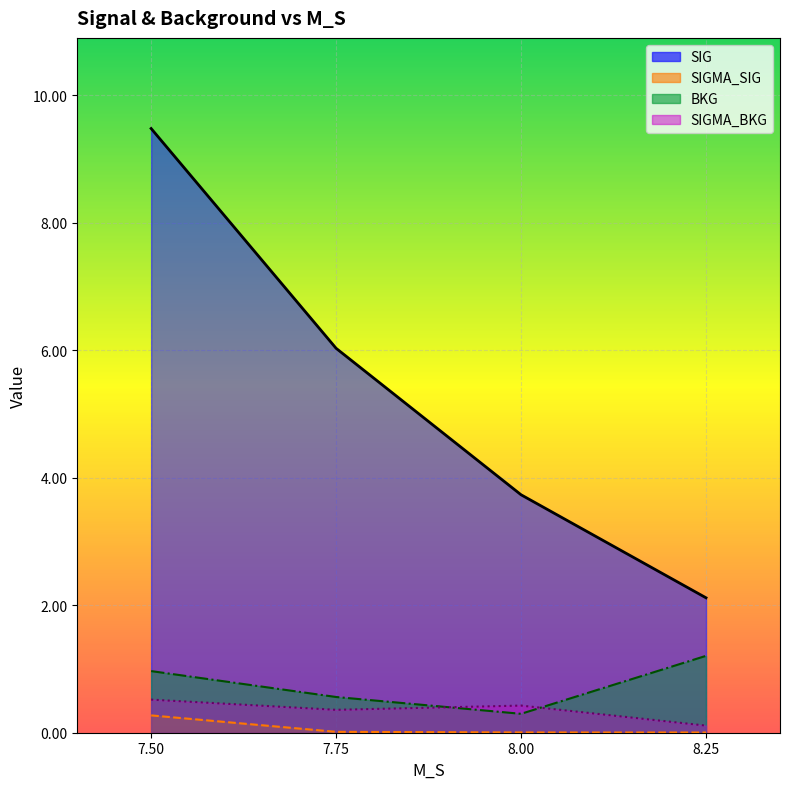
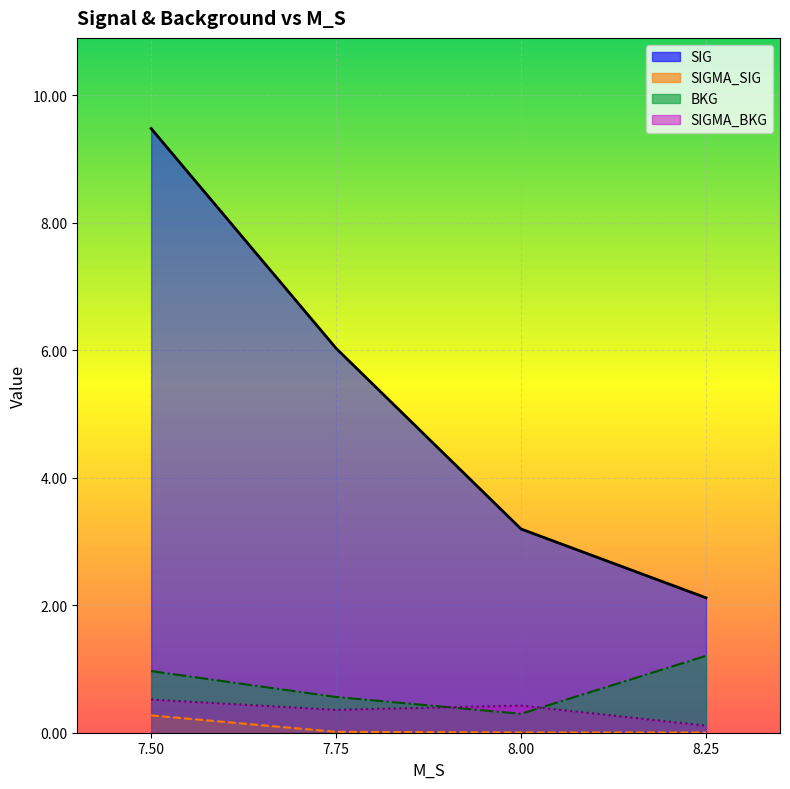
SIG, 8.00: 3.7 -> 3.2
